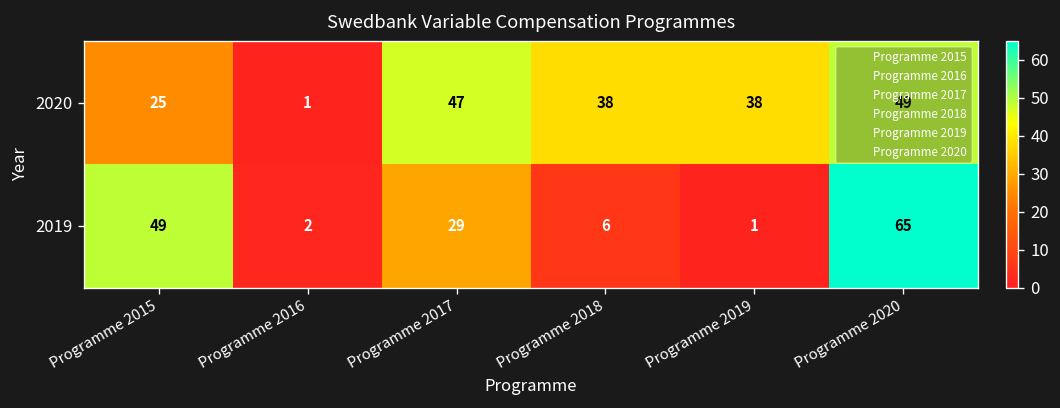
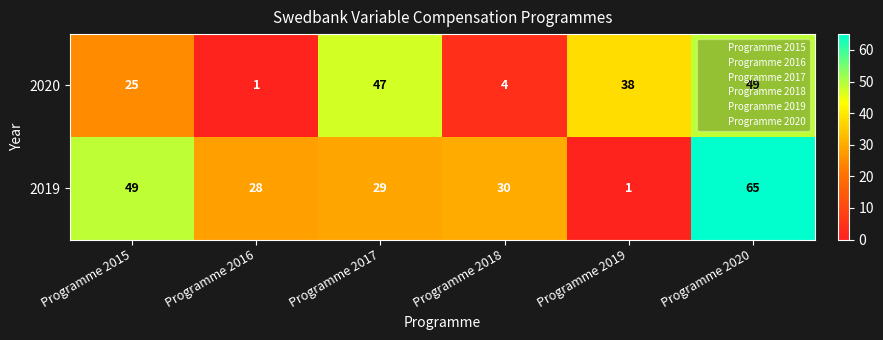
2020, Programme 2018: 38 -> 4
2019, Programme 2016: 2 -> 28
2019, Programme 2018: 6 -> 30
